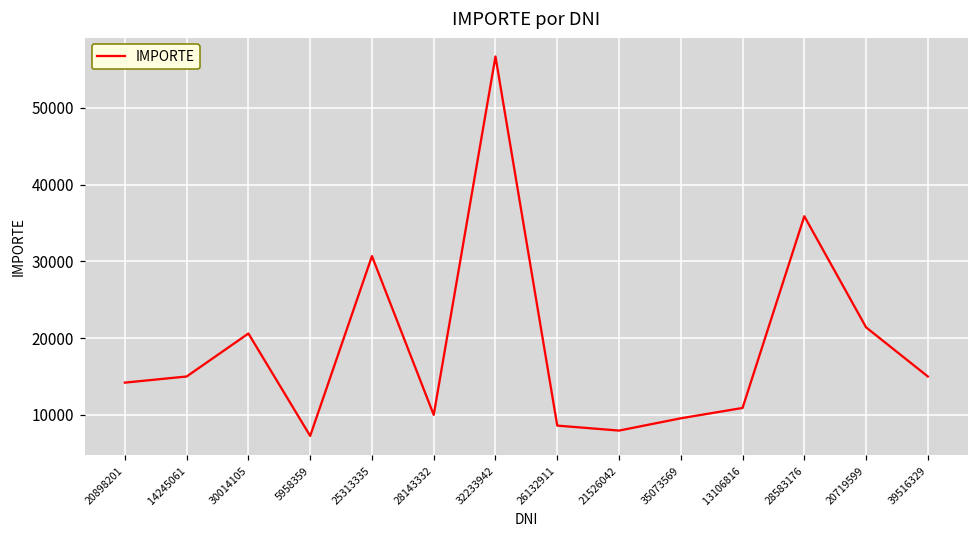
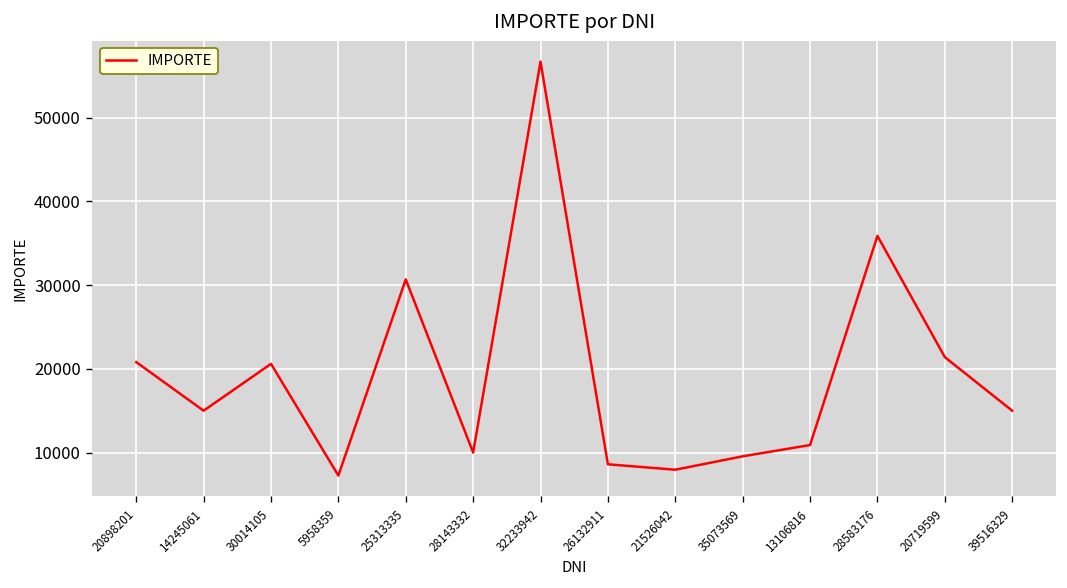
20898201: 14000 -> 21000
